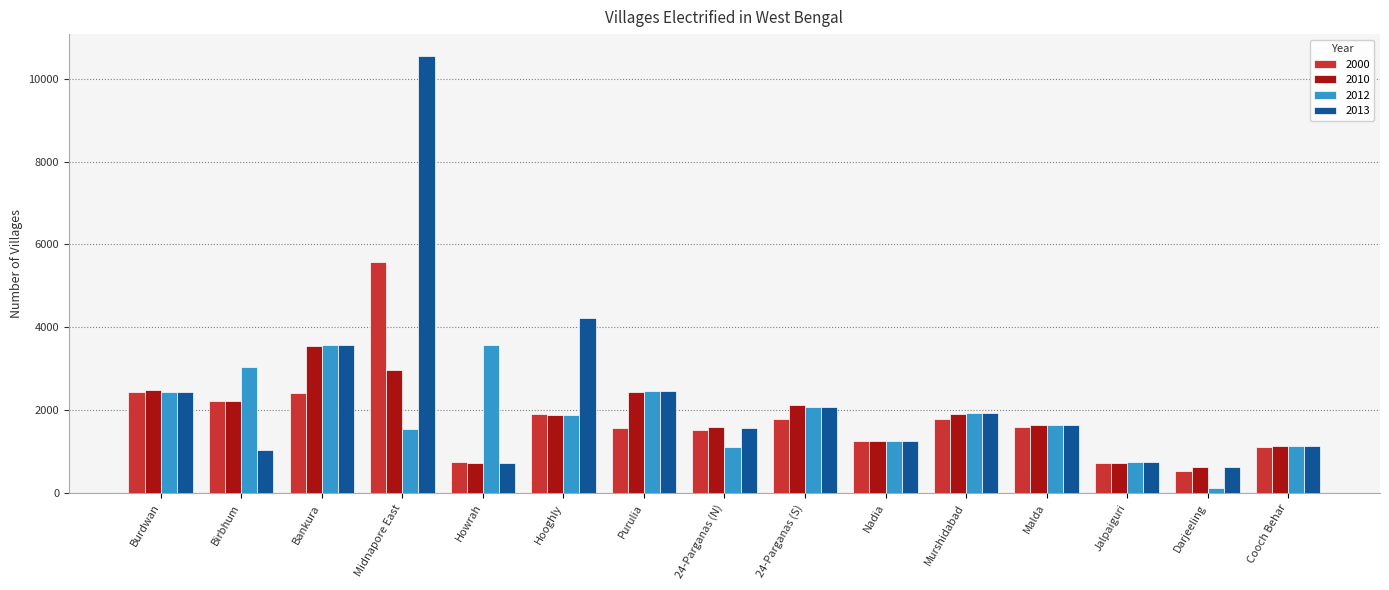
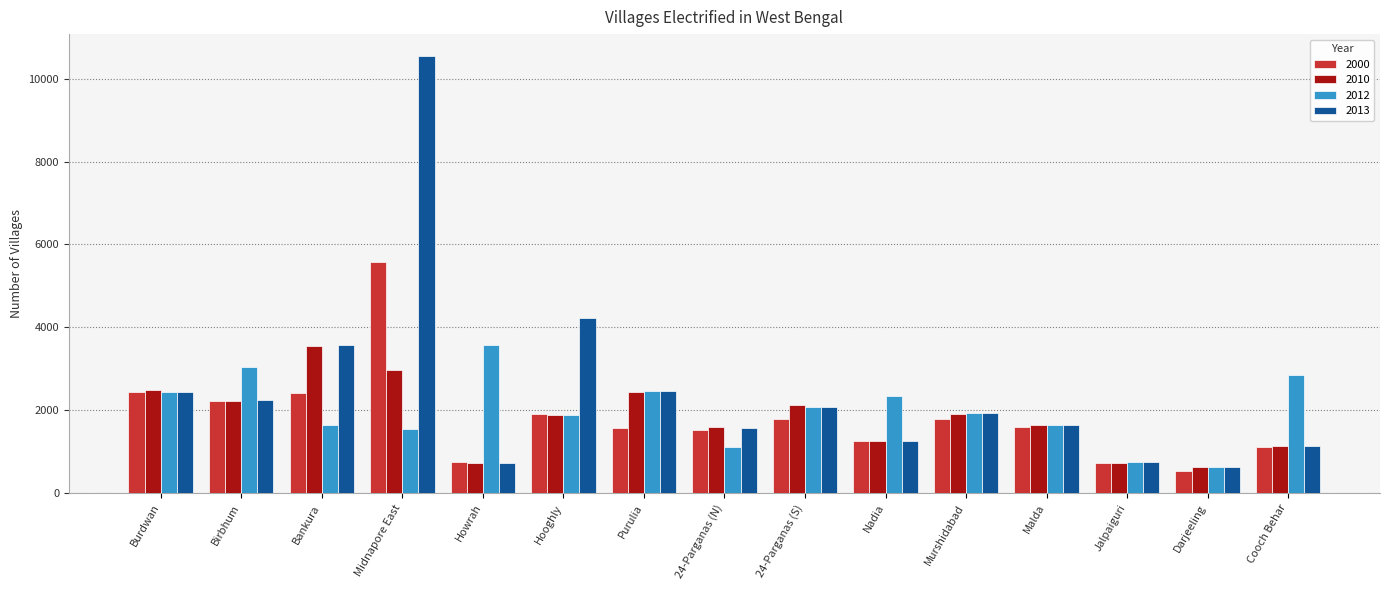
2013, Birbhum: 1000 -> 2300
2012, Bankura: 3600 -> 1600
2012, Nadia: 1300 -> 2300
2012, Darjeeling: 100 -> 600
2012, Cooch Behar: 1100 -> 2800
